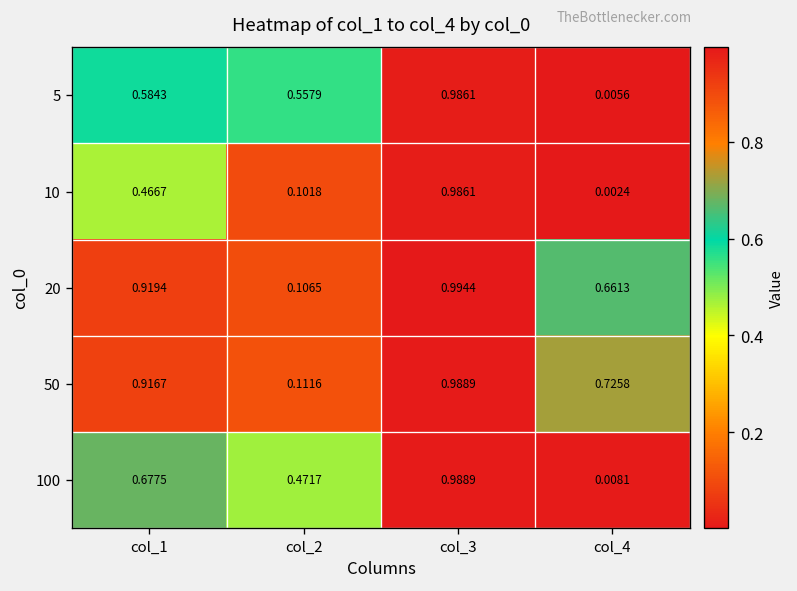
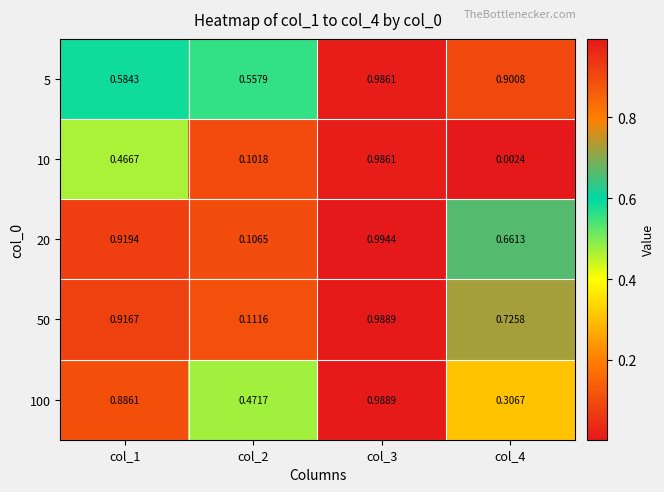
5, col_4: 0.0056 -> 0.9008
100, col_1: 0.6775 -> 0.8861
100, col_4: 0.0081 -> 0.3067
